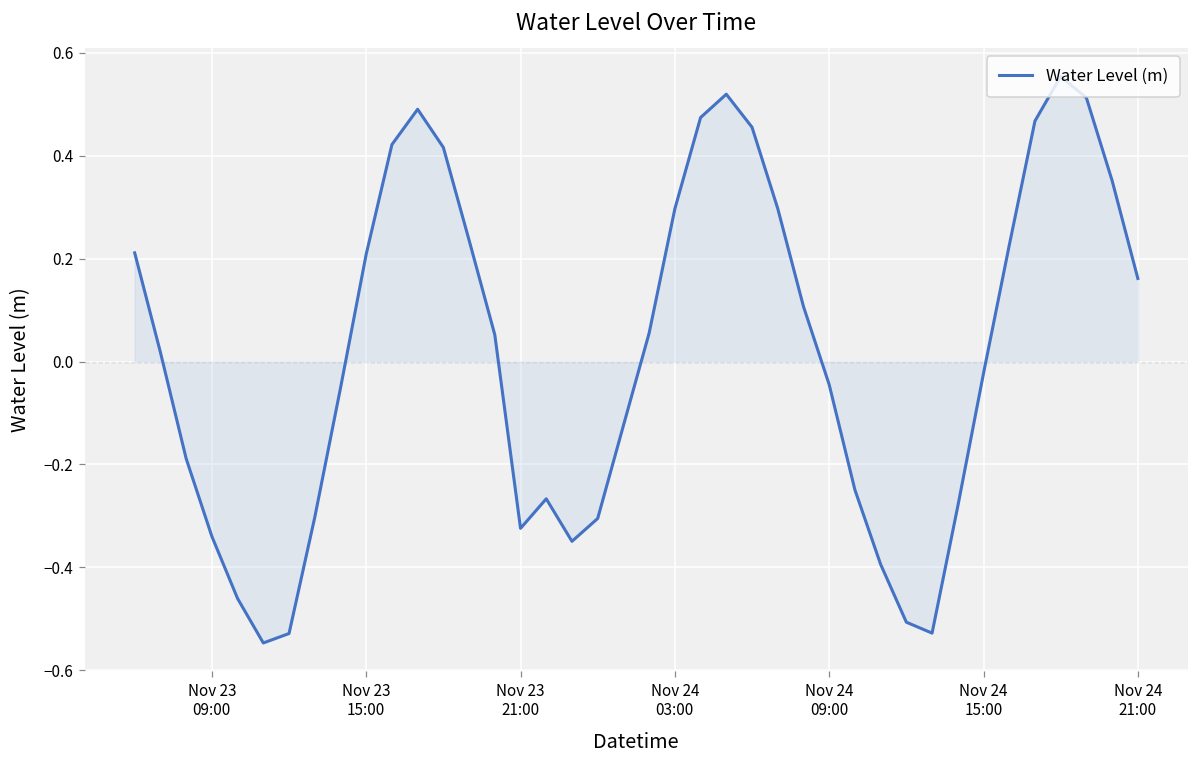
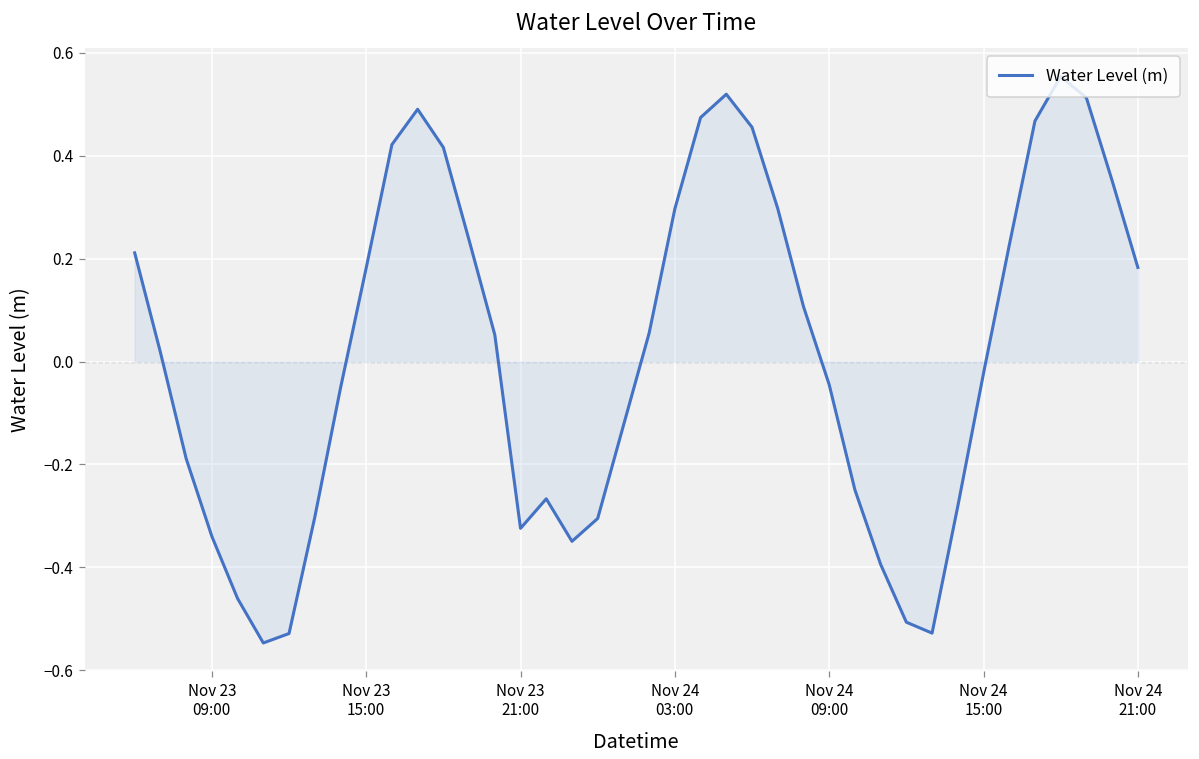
Water Level (m), Nov 23 15:00: 0.21 -> 0.18
Water Level (m), Nov 24 21:00: 0.16 -> 0.18
